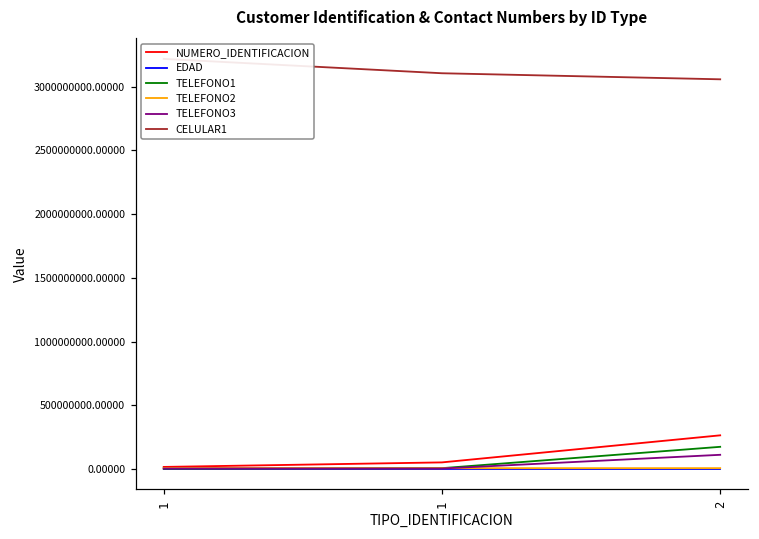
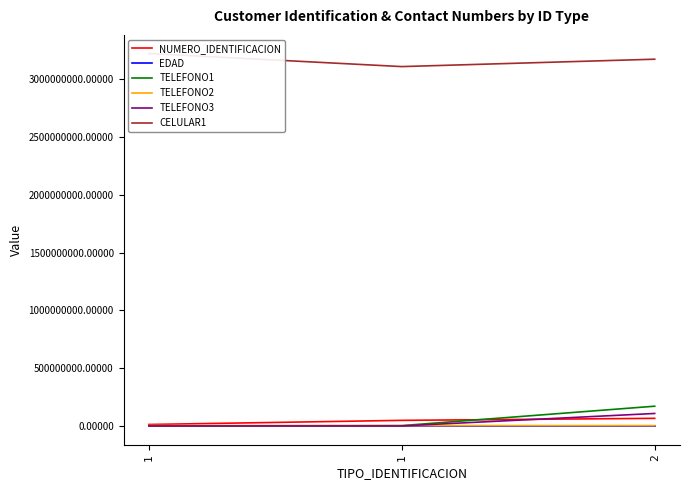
NUMERO_IDENTIFICACION, 2: 260000000 -> 70000000
CELULAR1, 2: 3060000000 -> 3170000000
